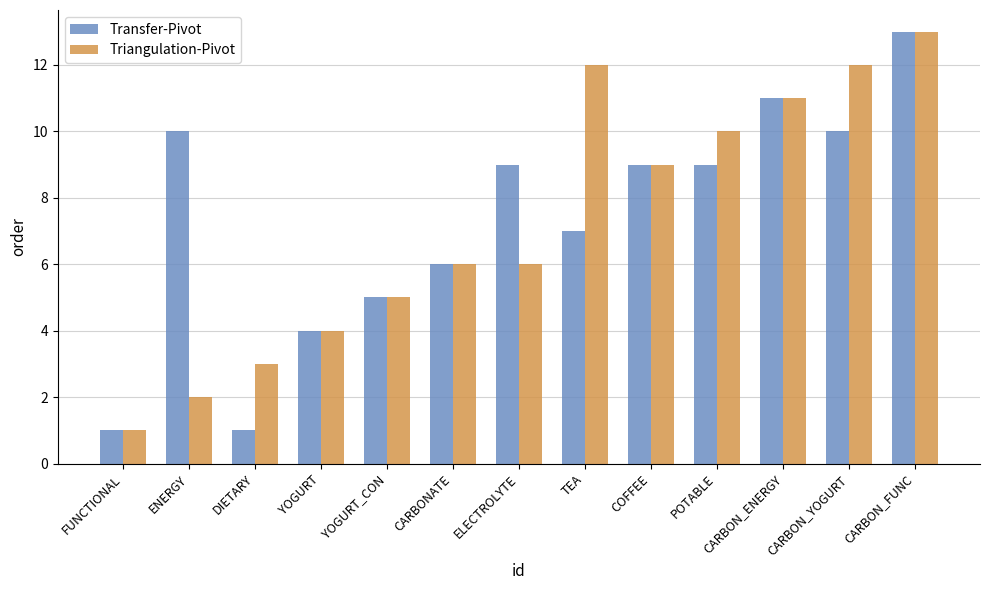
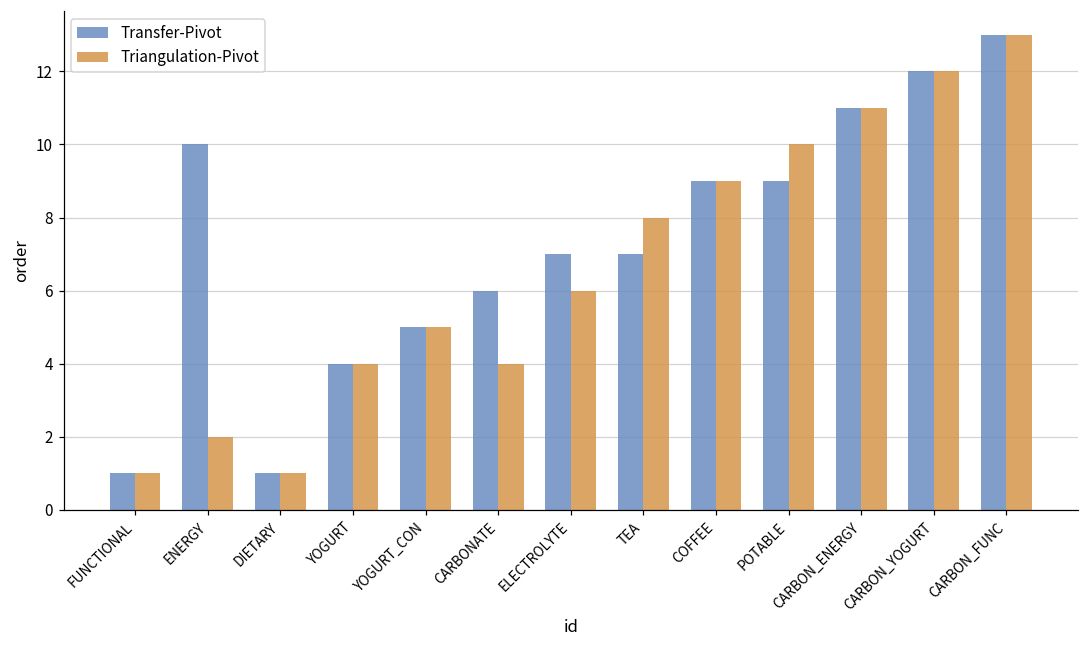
Triangulation-Pivot, DIETARY: 3 -> 1
Triangulation-Pivot, CARBONATE: 6 -> 4
Transfer-Pivot, ELECTROLYTE: 9 -> 7
Triangulation-Pivot, TEA: 12 -> 8
Transfer-Pivot, CARBON_YOGURT: 10 -> 12
